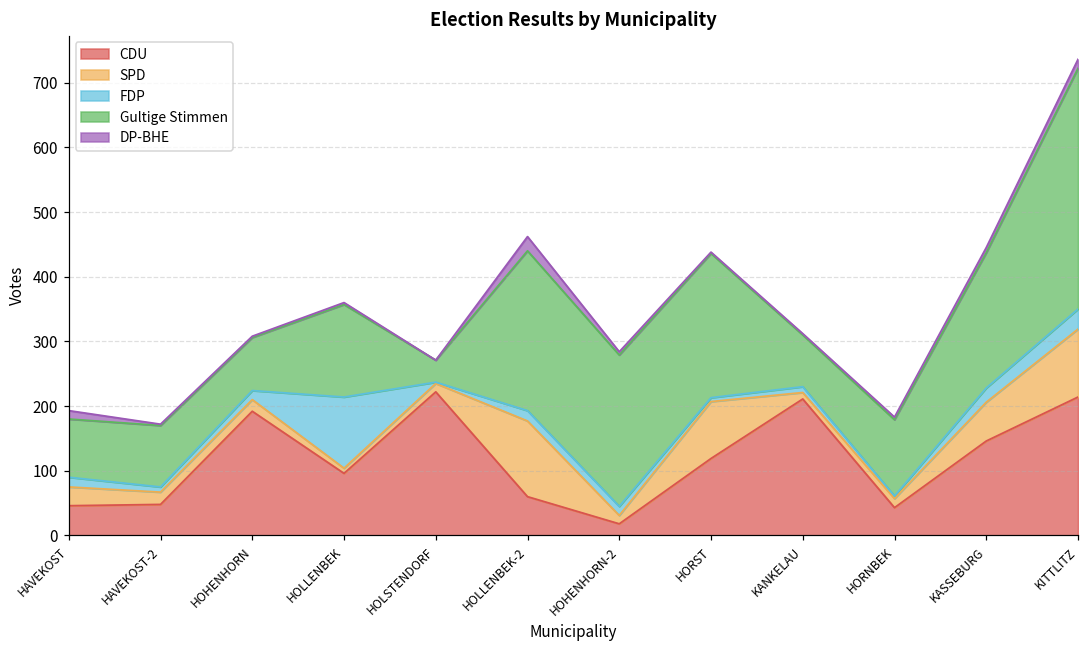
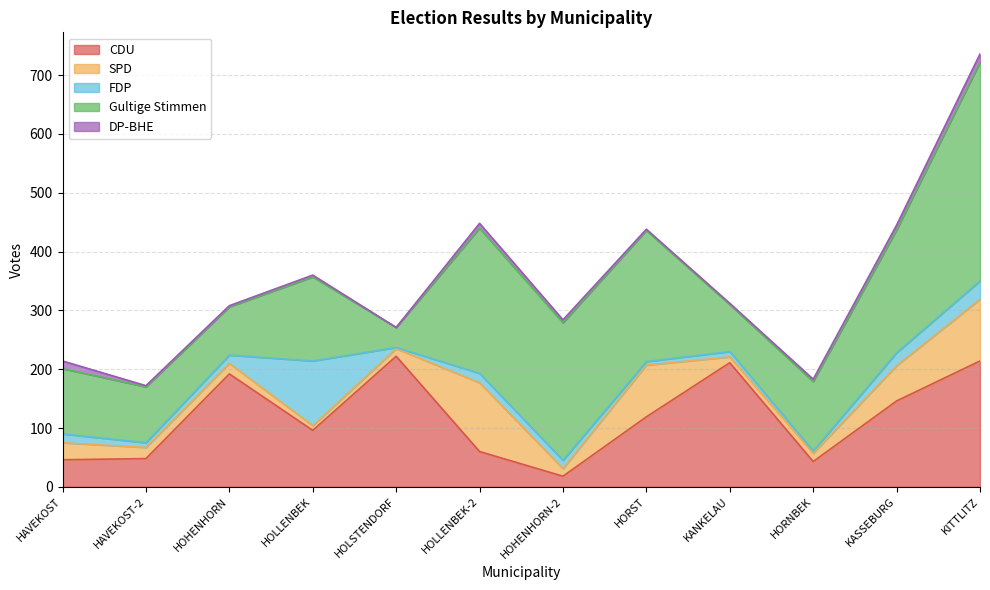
Gultige Stimmen, HAVEKOST: 90 -> 110
DP-BHE, HOLLENBEK-2: 20 -> 10
